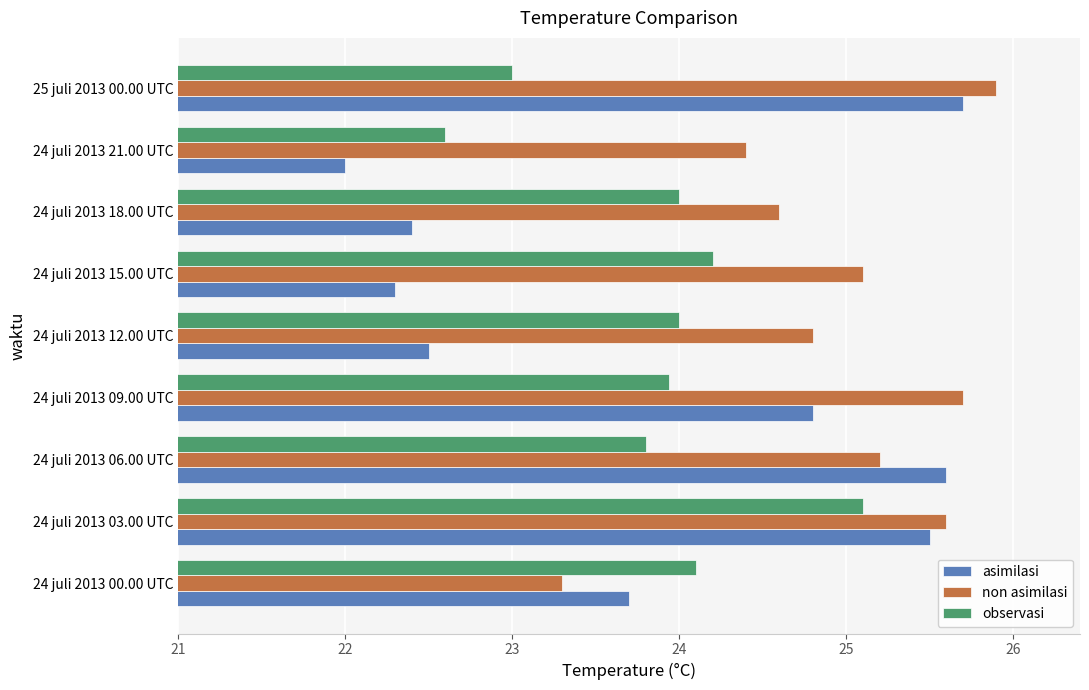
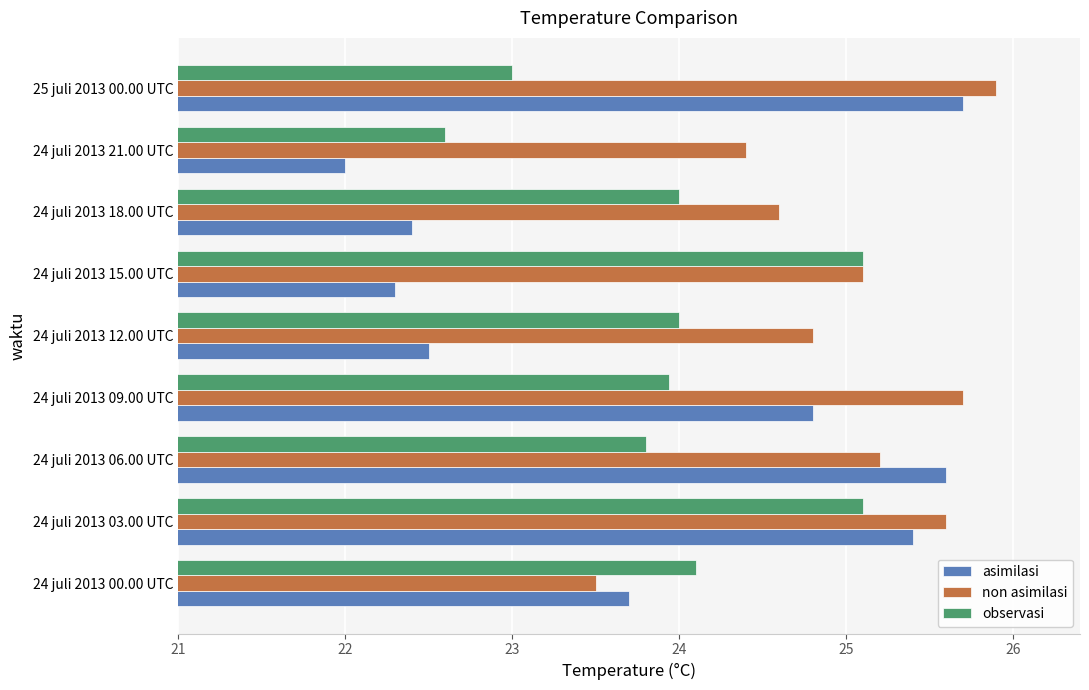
observasi, 24 juli 2013 15.00 UTC: 24.2 -> 25.1
asimilasi, 24 juli 2013 03.00 UTC: 25.5 -> 25.4
non asimilasi, 24 juli 2013 00.00 UTC: 23.3 -> 23.5
